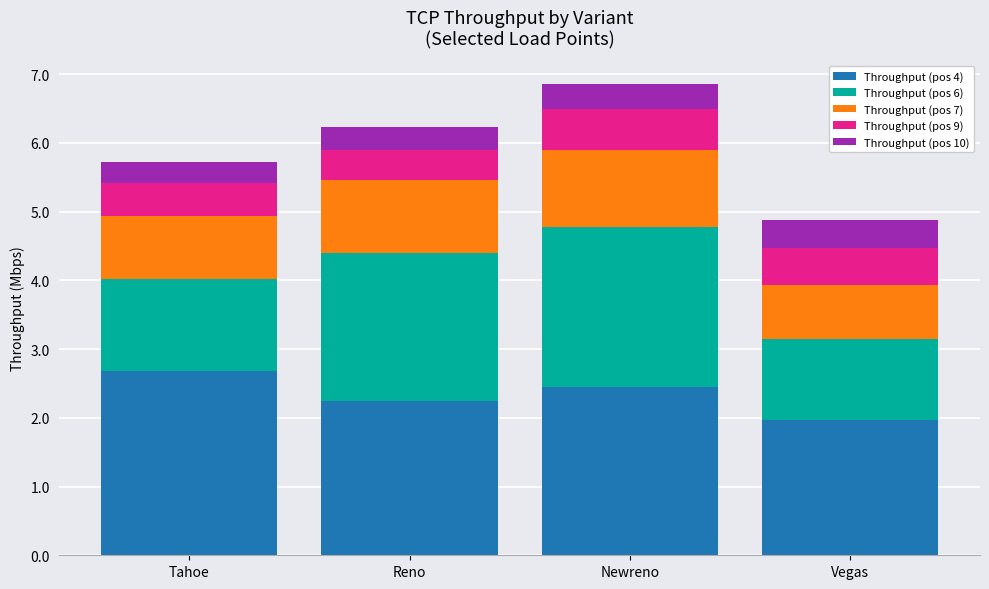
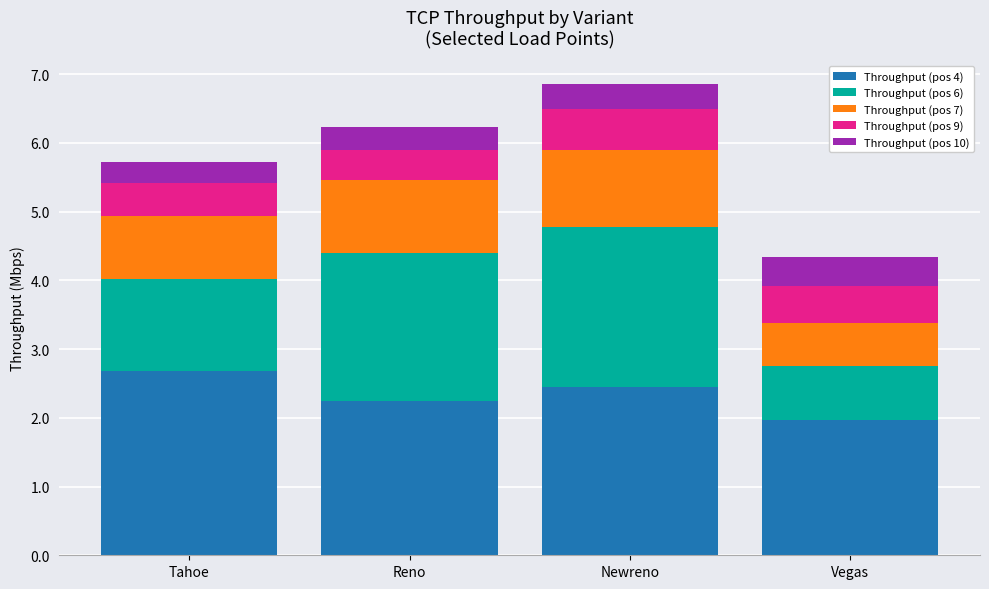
Throughput (pos 6), Vegas: 1.2 -> 0.8
Throughput (pos 7), Vegas: 0.8 -> 0.6
